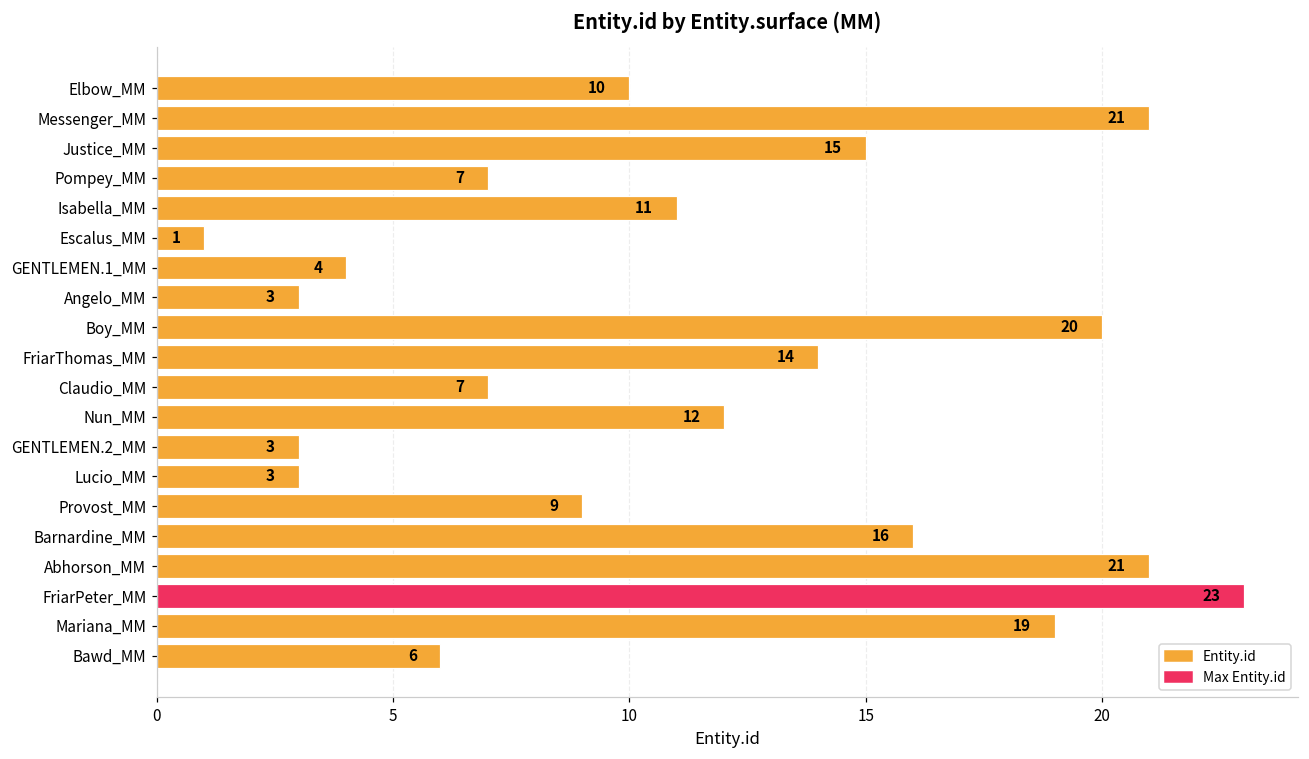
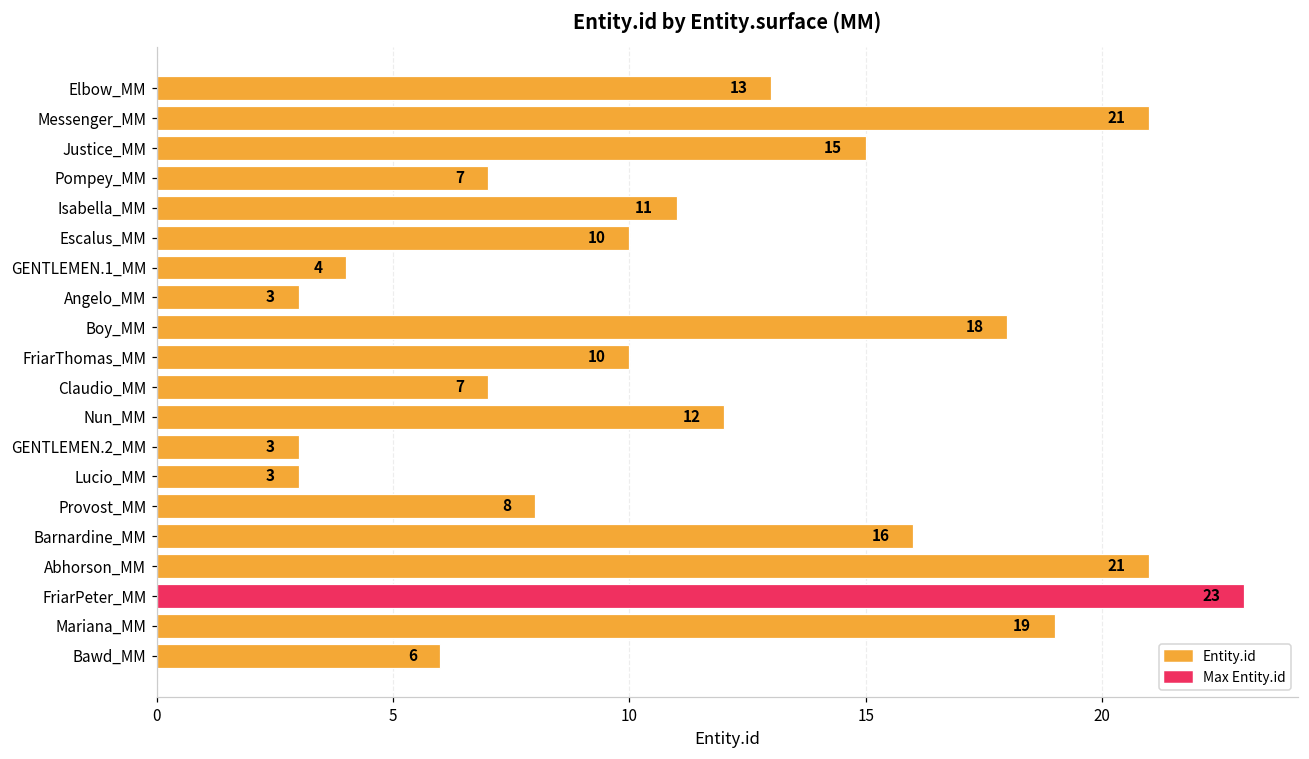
Elbow_MM: 10 -> 13
Escalus_MM: 1 -> 10
Boy_MM: 20 -> 18
FriarThomas_MM: 14 -> 10
Provost_MM: 9 -> 8
